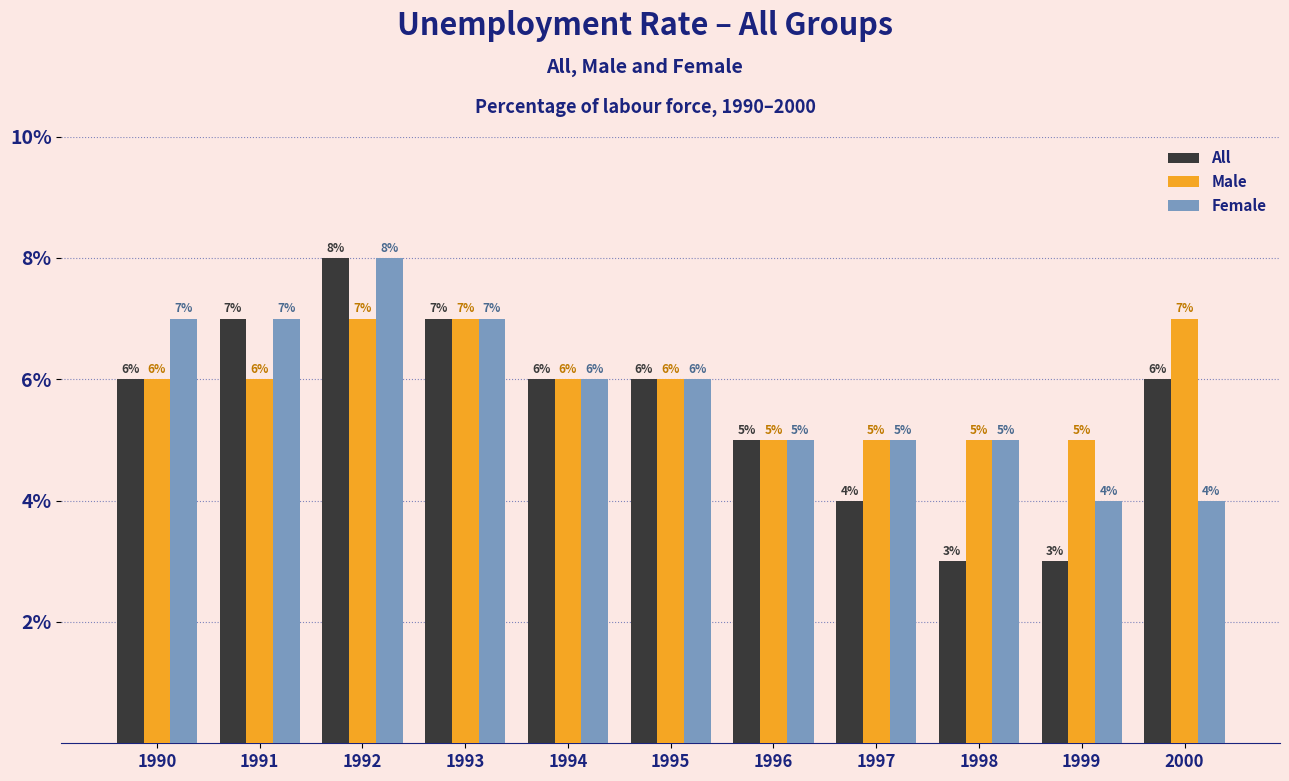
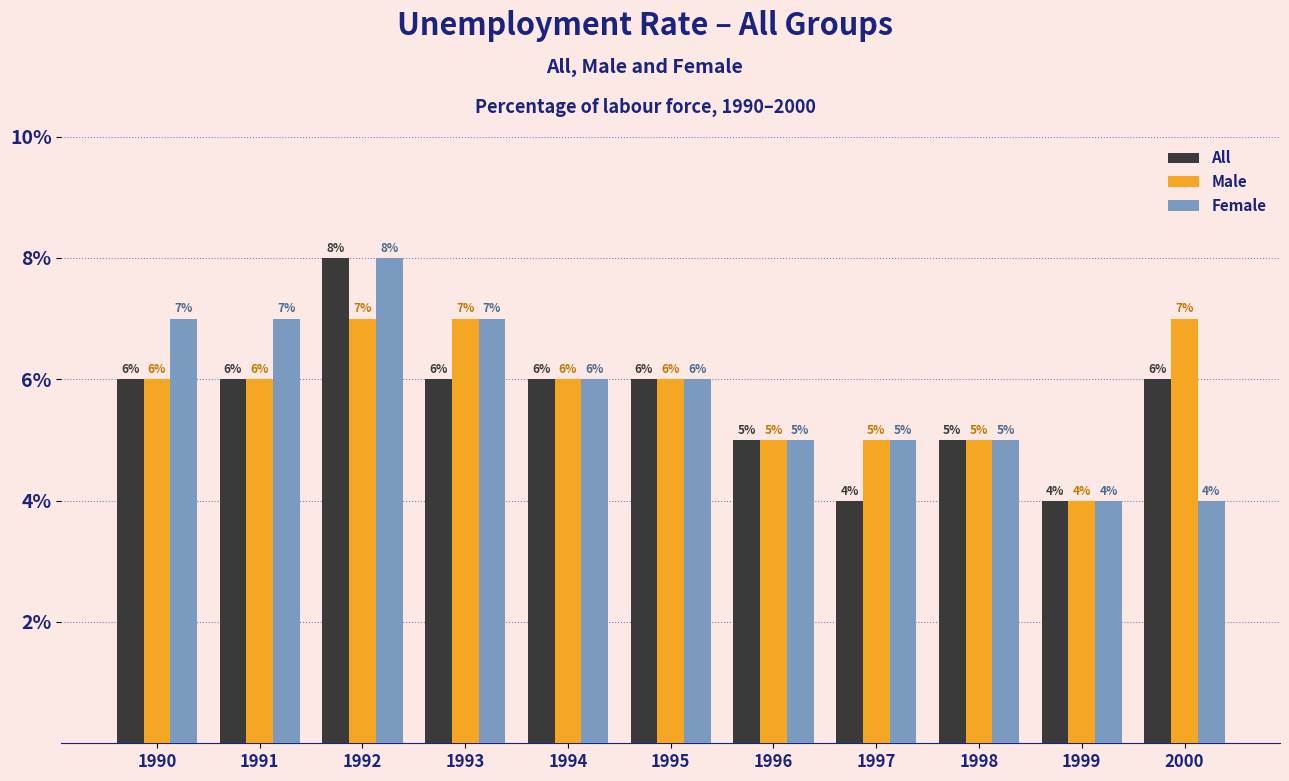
All, 1991: 7% -> 6%
All, 1993: 7% -> 6%
All, 1998: 3% -> 5%
All, 1999: 3% -> 4%
Male, 1999: 5% -> 4%
